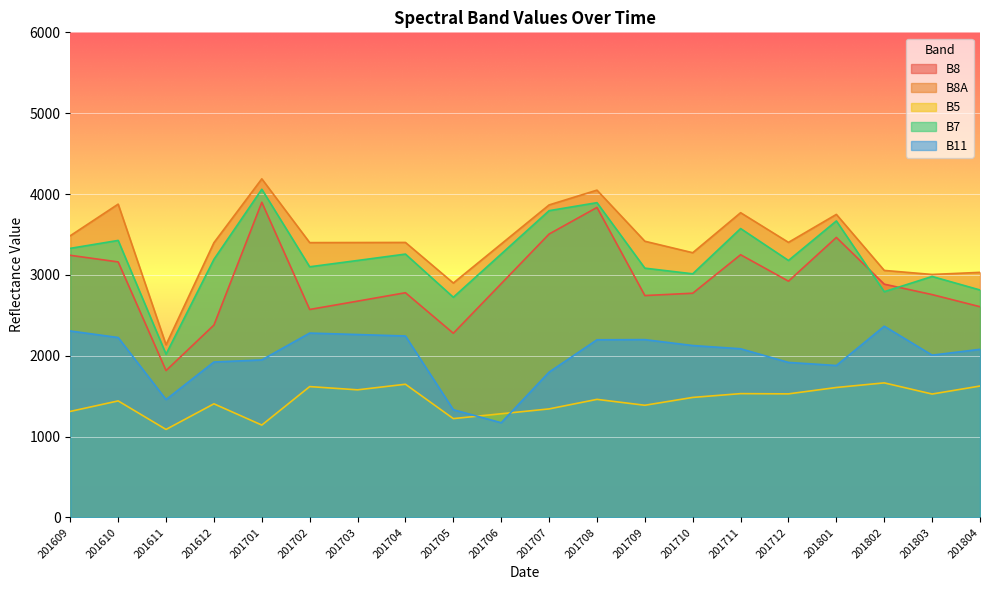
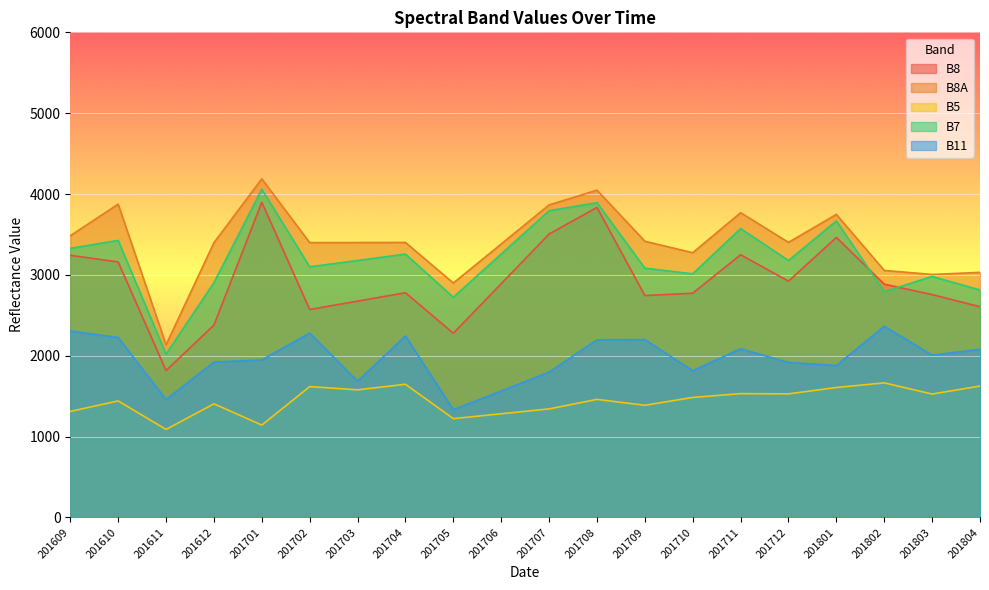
B7, 201612: 3200 -> 2900
B11, 201703: 2300 -> 1700
B11, 201706: 1200 -> 1600
B11, 201710: 2100 -> 1800
